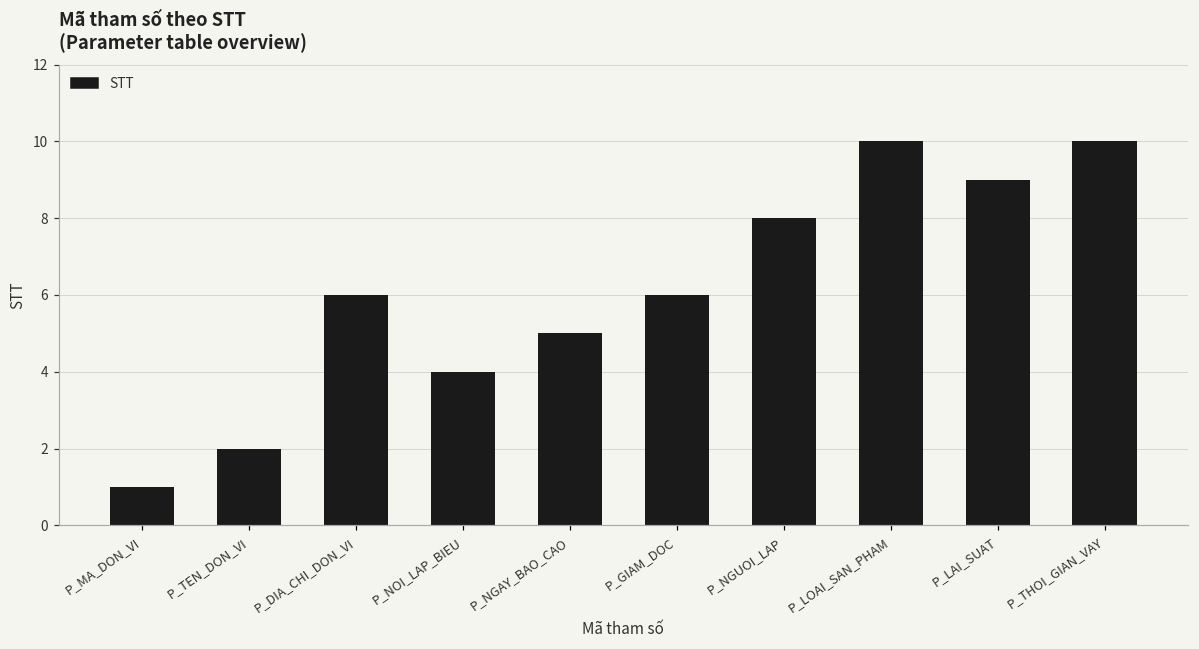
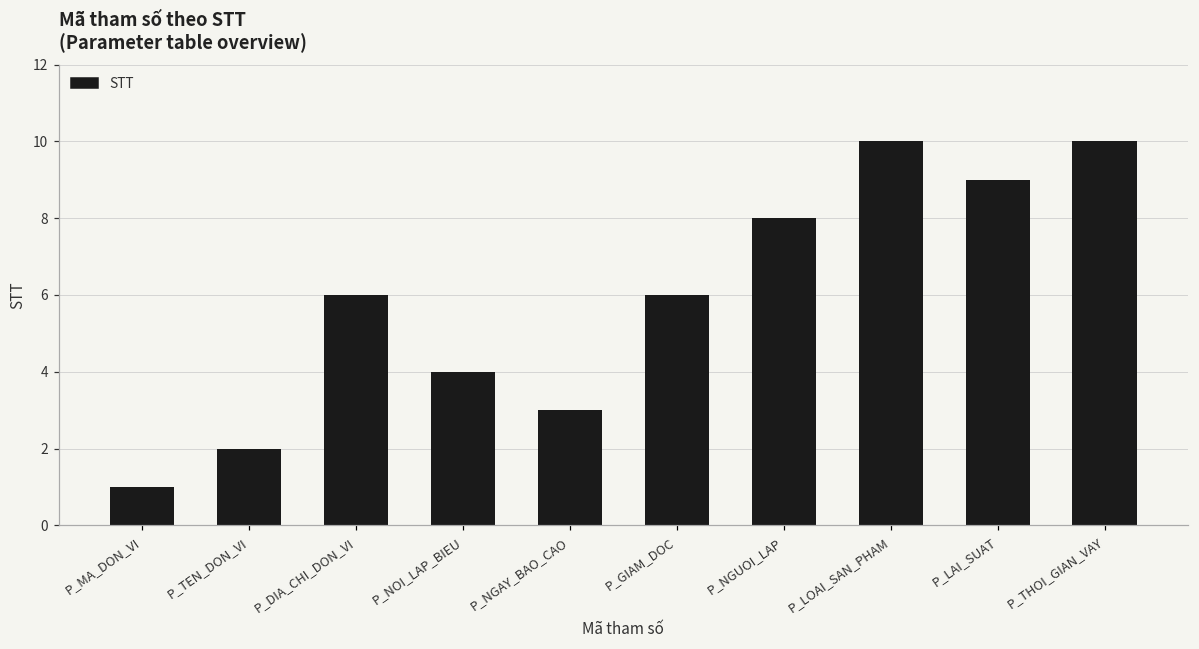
P_NGAY_BAO_CAO: 5 -> 3
